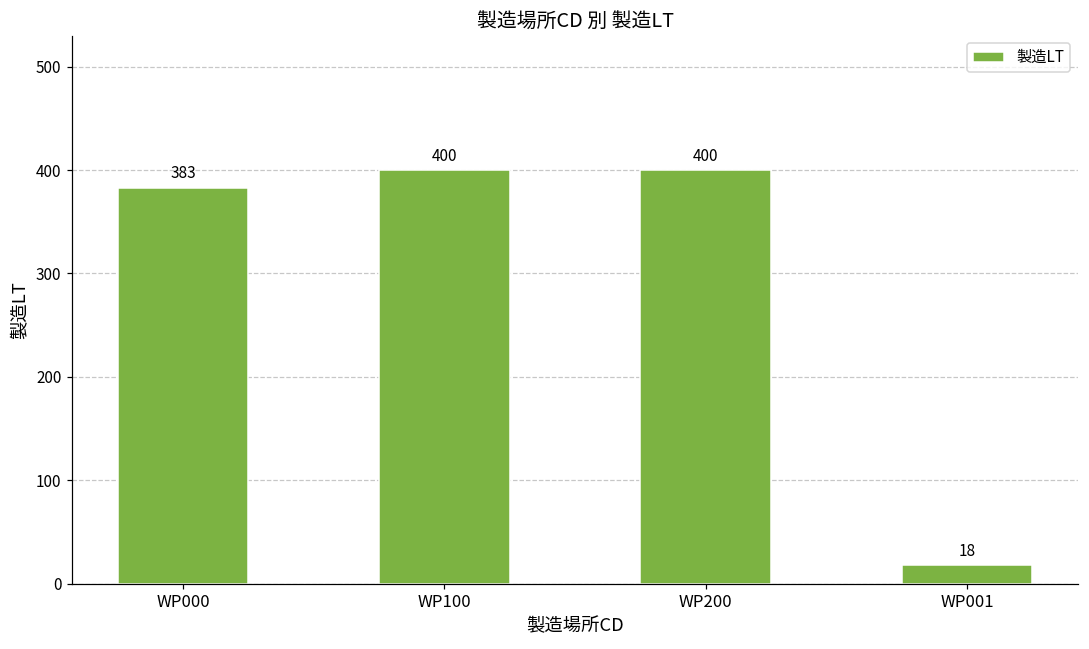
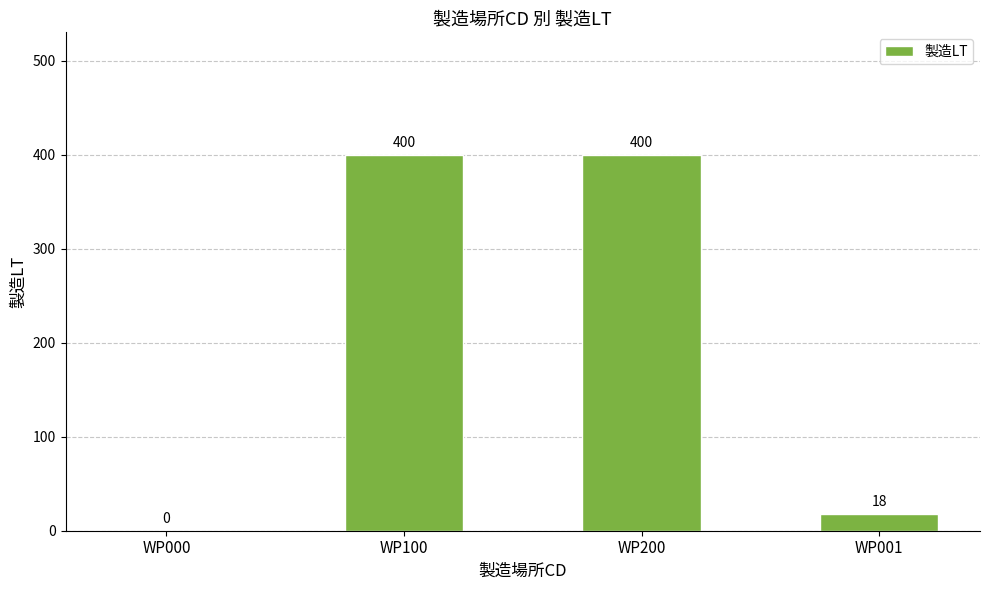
WP000: 383 -> 0
